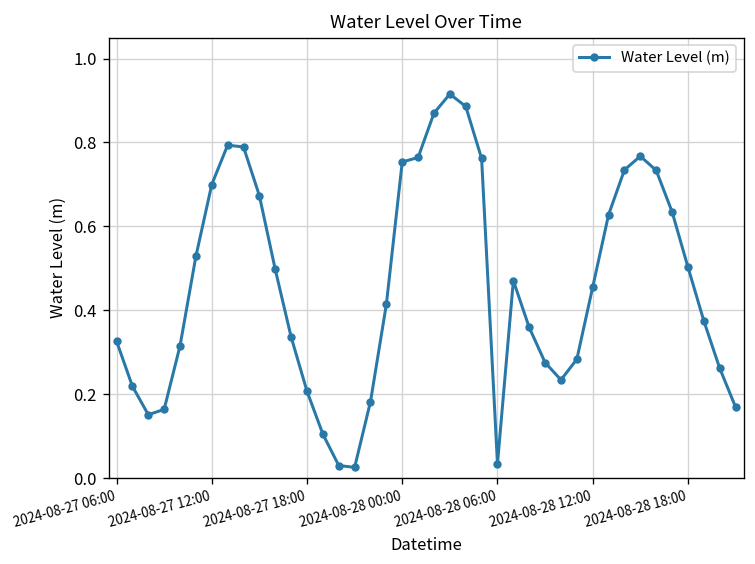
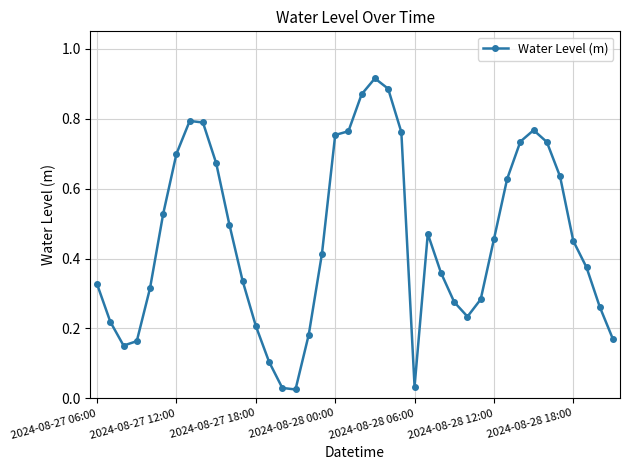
2024-08-28 18:00: 0.50 -> 0.45
